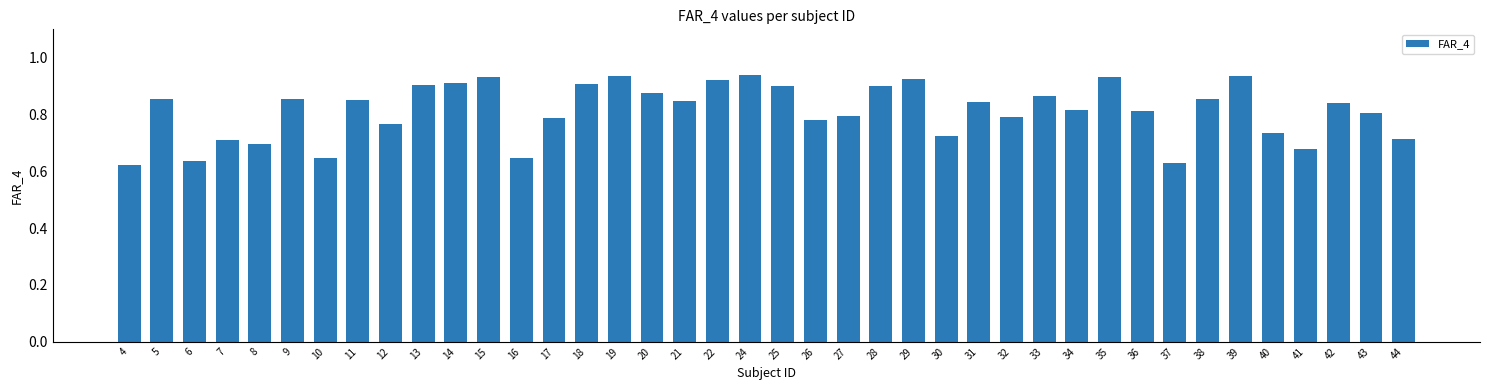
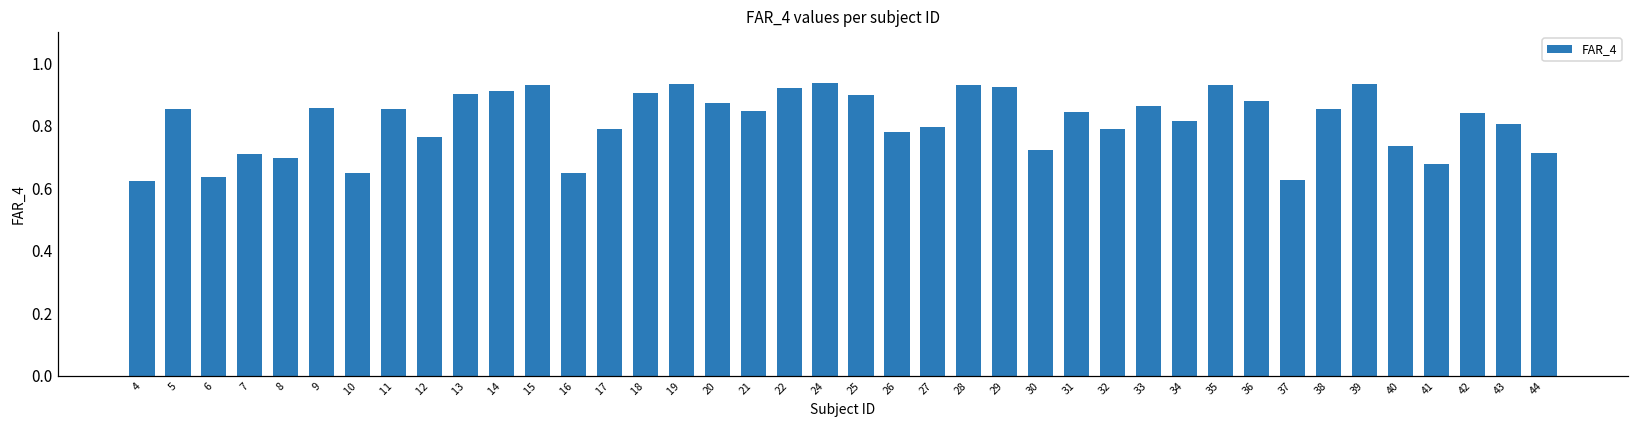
28: 0.90 -> 0.93
36: 0.81 -> 0.88
